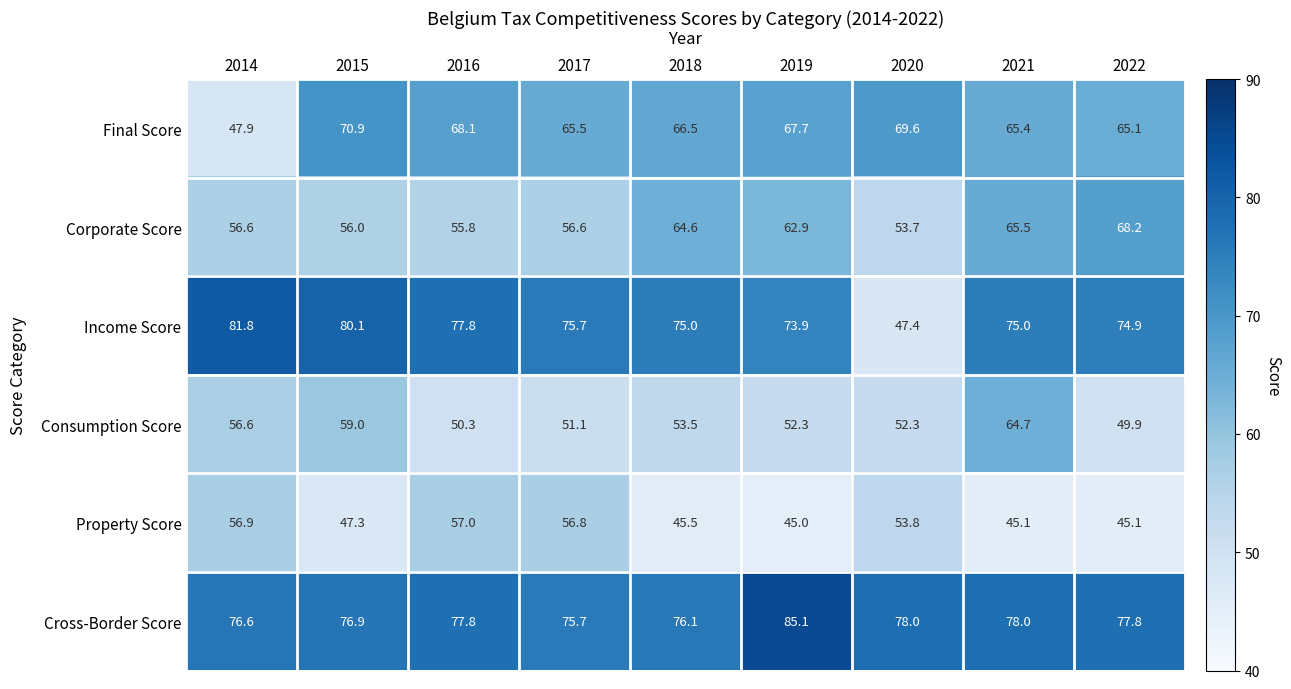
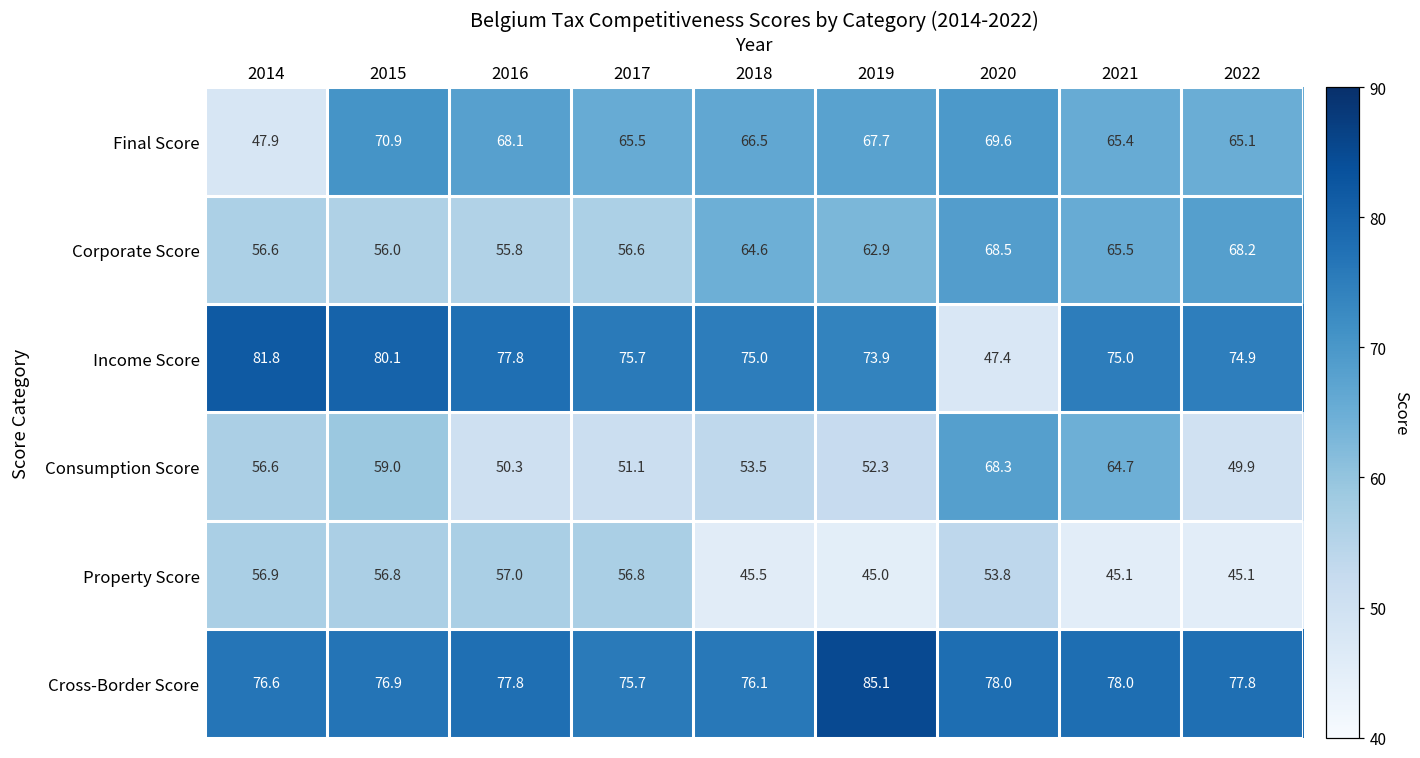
Corporate Score, 2020: 53.7 -> 68.5
Consumption Score, 2020: 52.3 -> 68.3
Property Score, 2015: 47.3 -> 56.8
